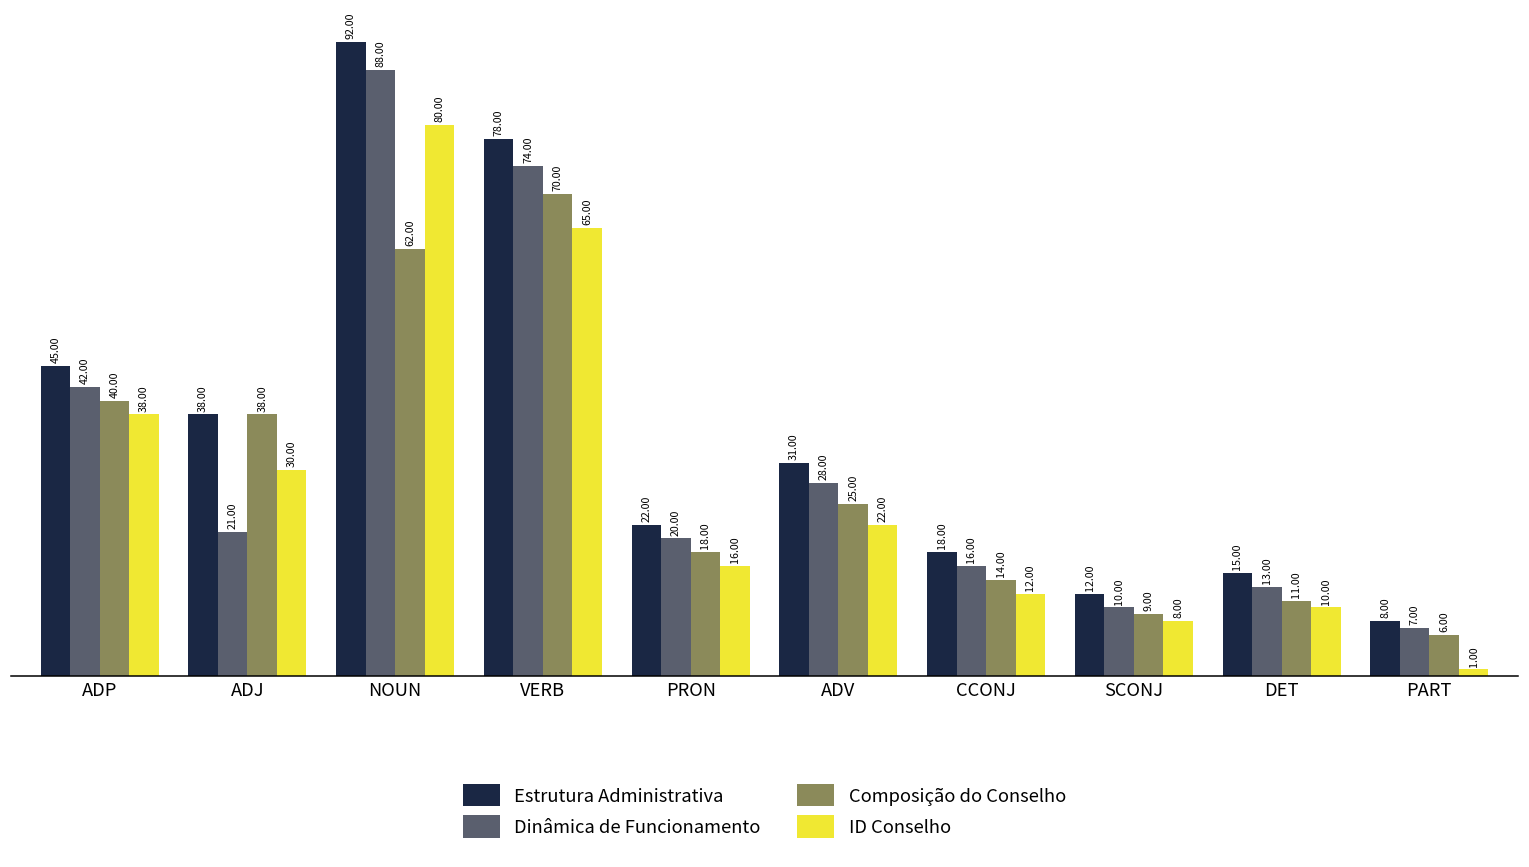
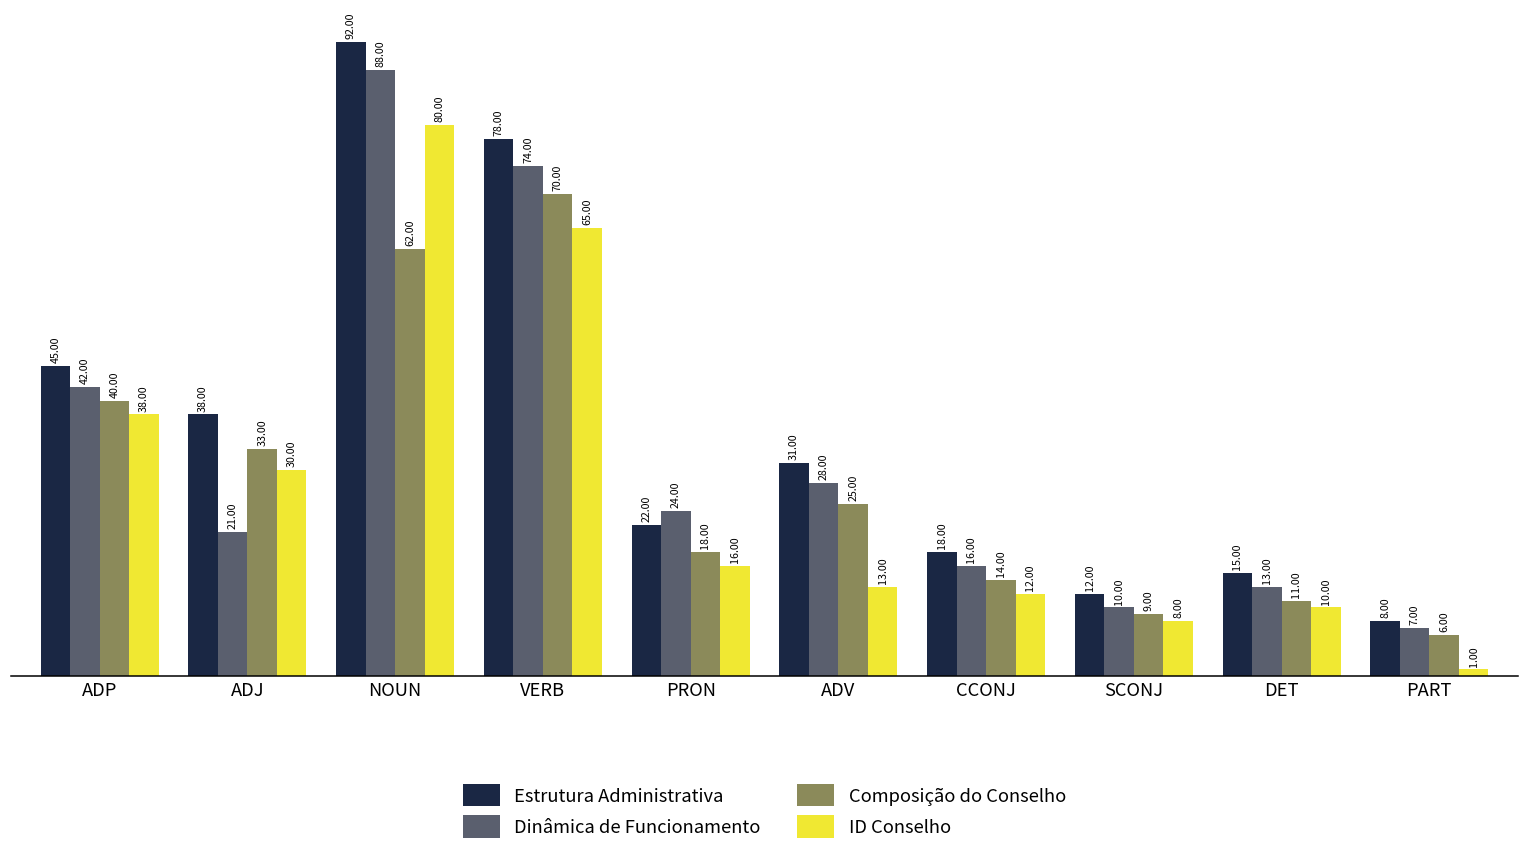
Composição do Conselho, ADJ: 38.00 -> 33.00
Dinâmica de Funcionamento, PRON: 20.00 -> 24.00
ID Conselho, ADV: 22.00 -> 13.00
